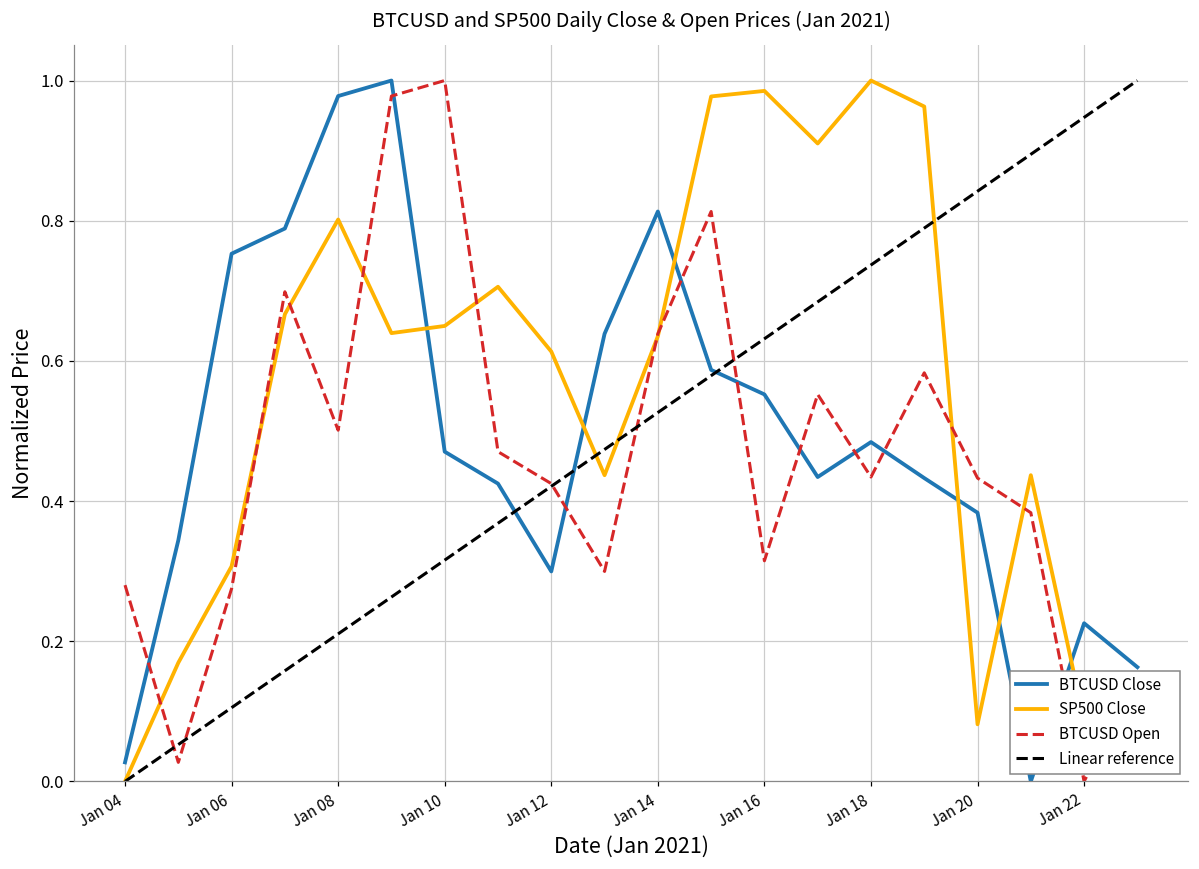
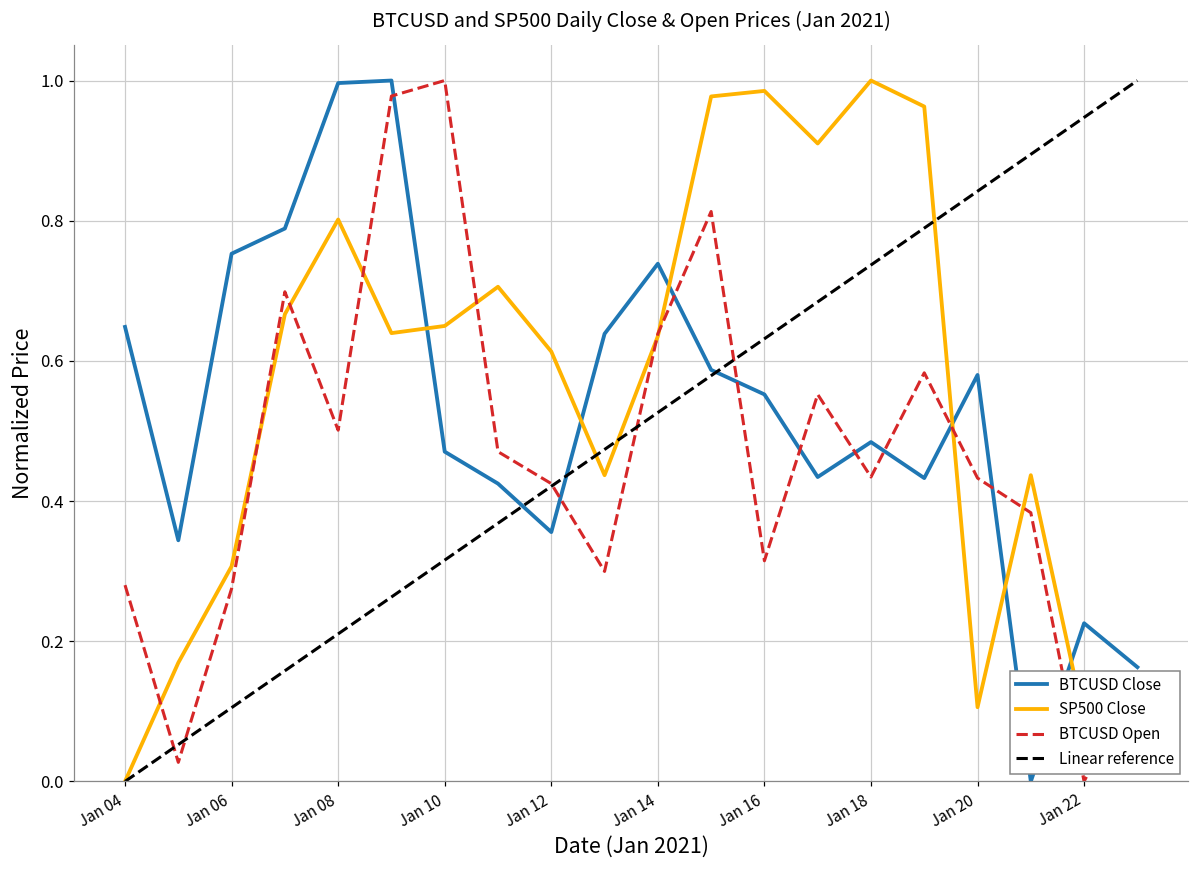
BTCUSD Close, Jan 04: 0.03 -> 0.65
BTCUSD Close, Jan 08: 0.98 -> 1.00
BTCUSD Close, Jan 12: 0.30 -> 0.36
BTCUSD Close, Jan 14: 0.81 -> 0.74
BTCUSD Close, Jan 20: 0.38 -> 0.58
SP500 Close, Jan 20: 0.08 -> 0.11
